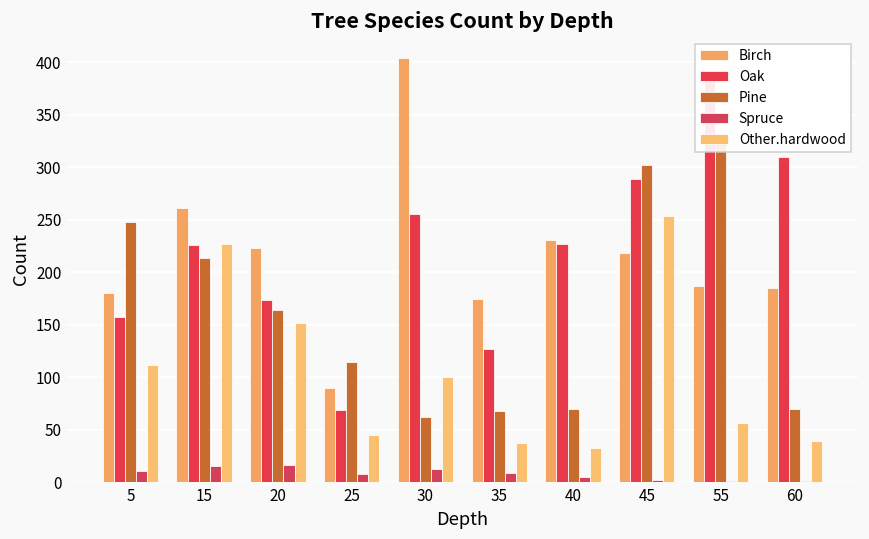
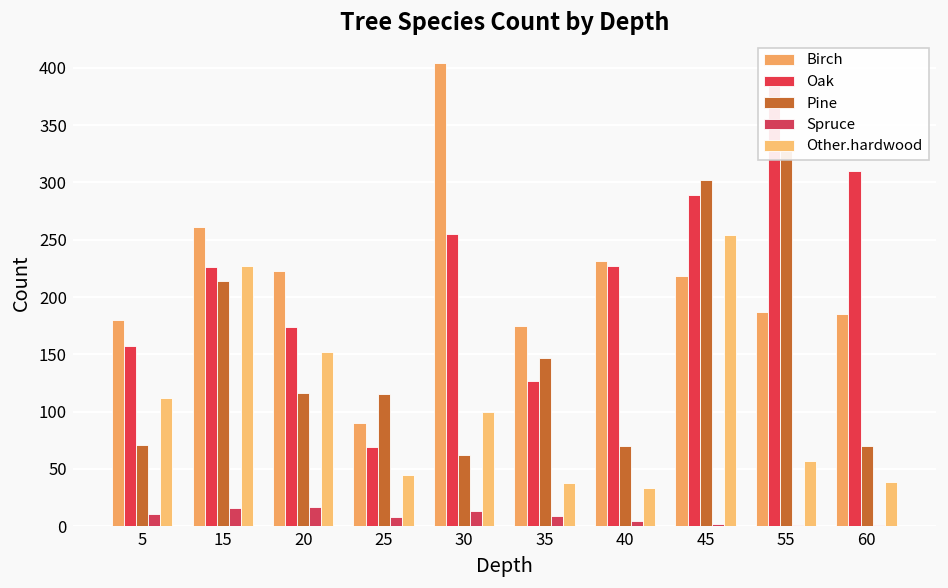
Pine, 5: 250 -> 70
Pine, 20: 160 -> 120
Pine, 35: 70 -> 150
